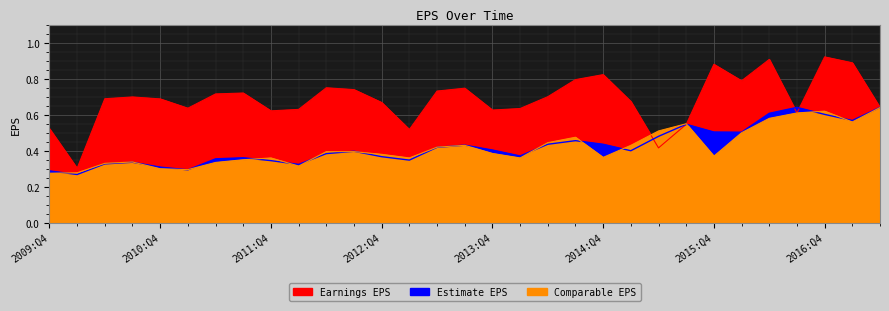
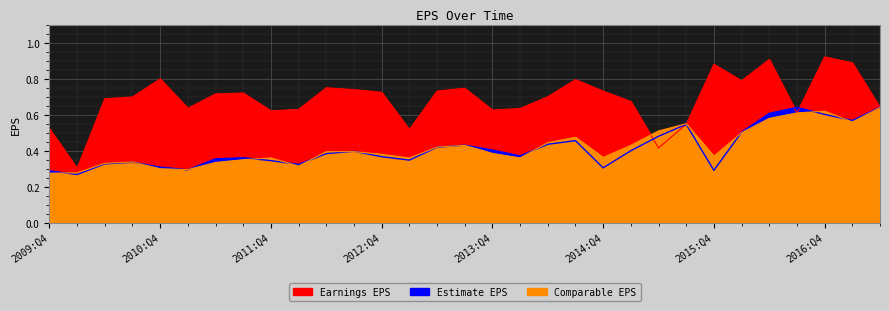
Earnings EPS, 2010:Q4: 0.69 -> 0.80
Earnings EPS, 2012:Q4: 0.67 -> 0.72
Earnings EPS, 2014:Q4: 0.82 -> 0.73
Estimate EPS, 2014:Q4: 0.44 -> 0.31
Estimate EPS, 2015:Q4: 0.50 -> 0.29
